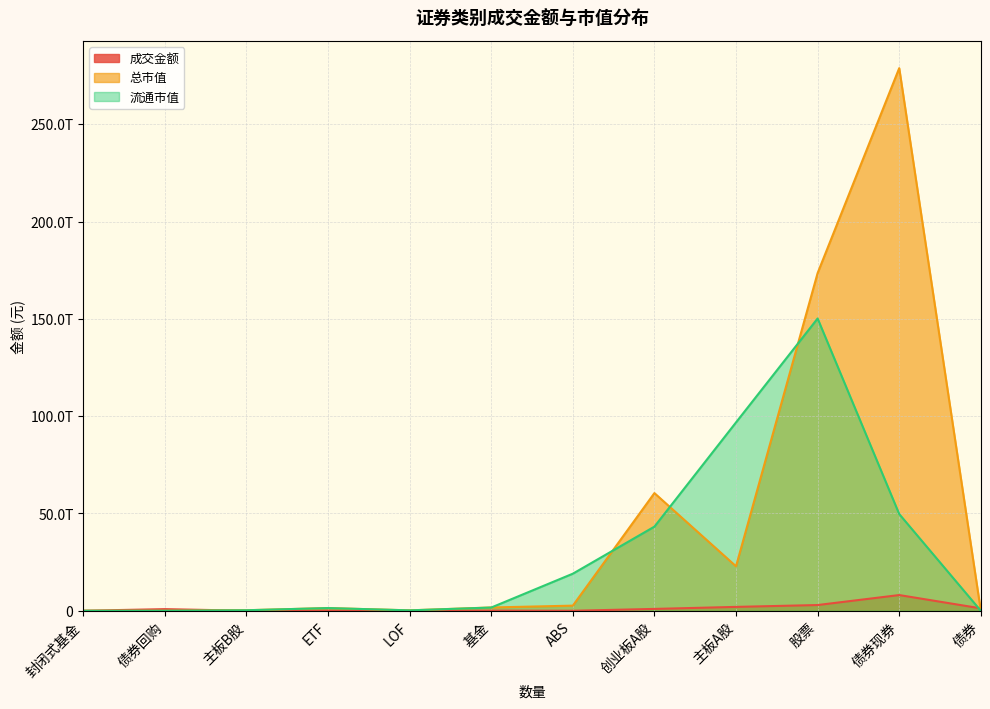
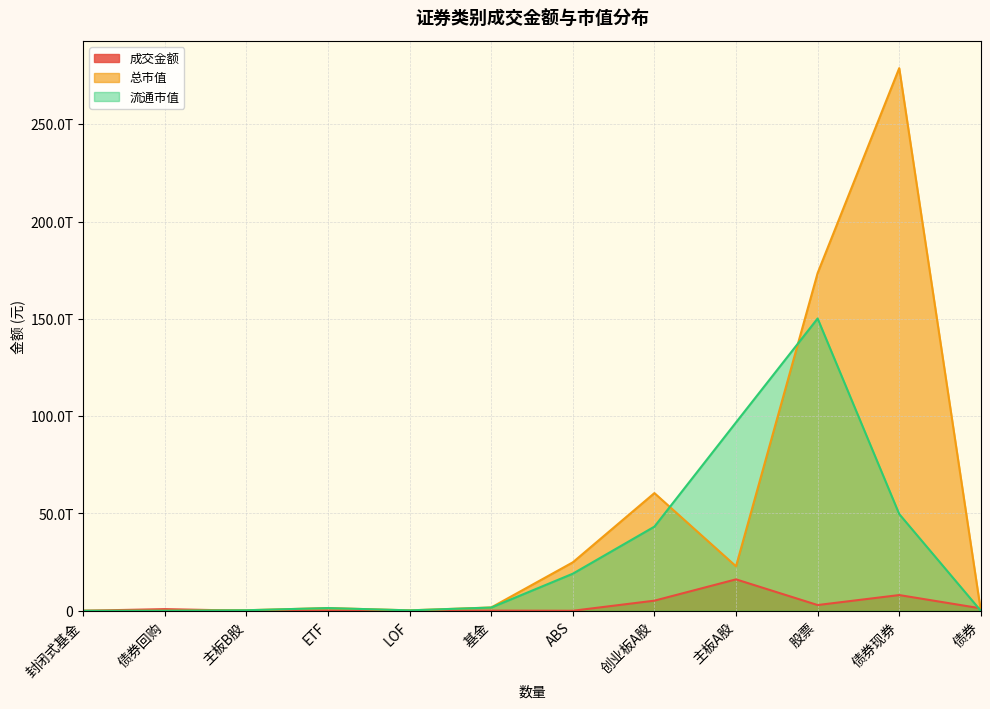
总市值, ABS: 3T -> 25T
成交金额, 创业板A股: 1T -> 5T
成交金额, 主板A股: 2T -> 16T
